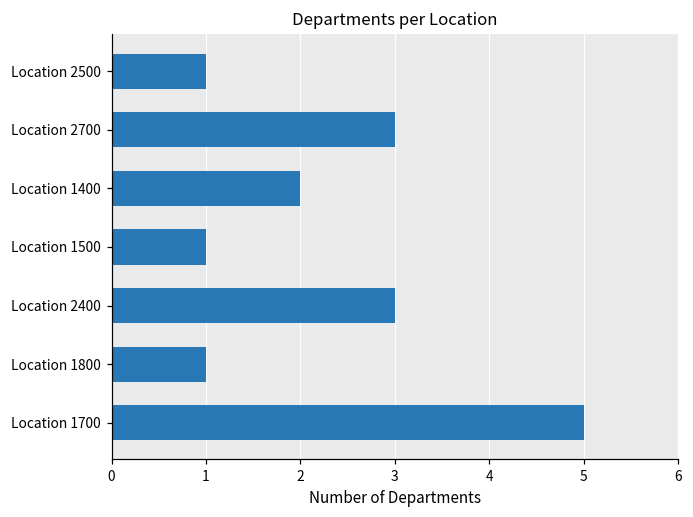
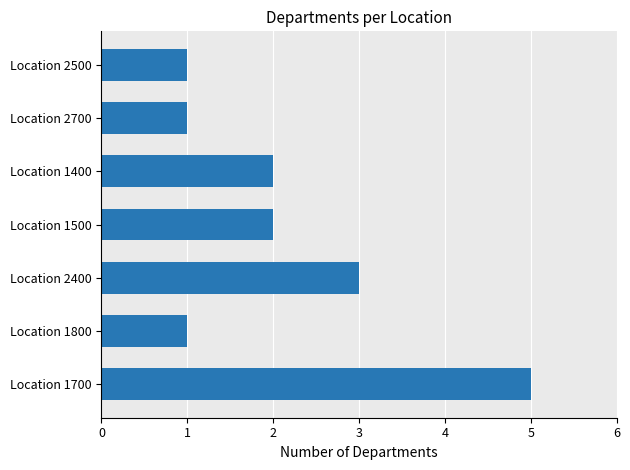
Location 2700: 3 -> 1
Location 1500: 1 -> 2
